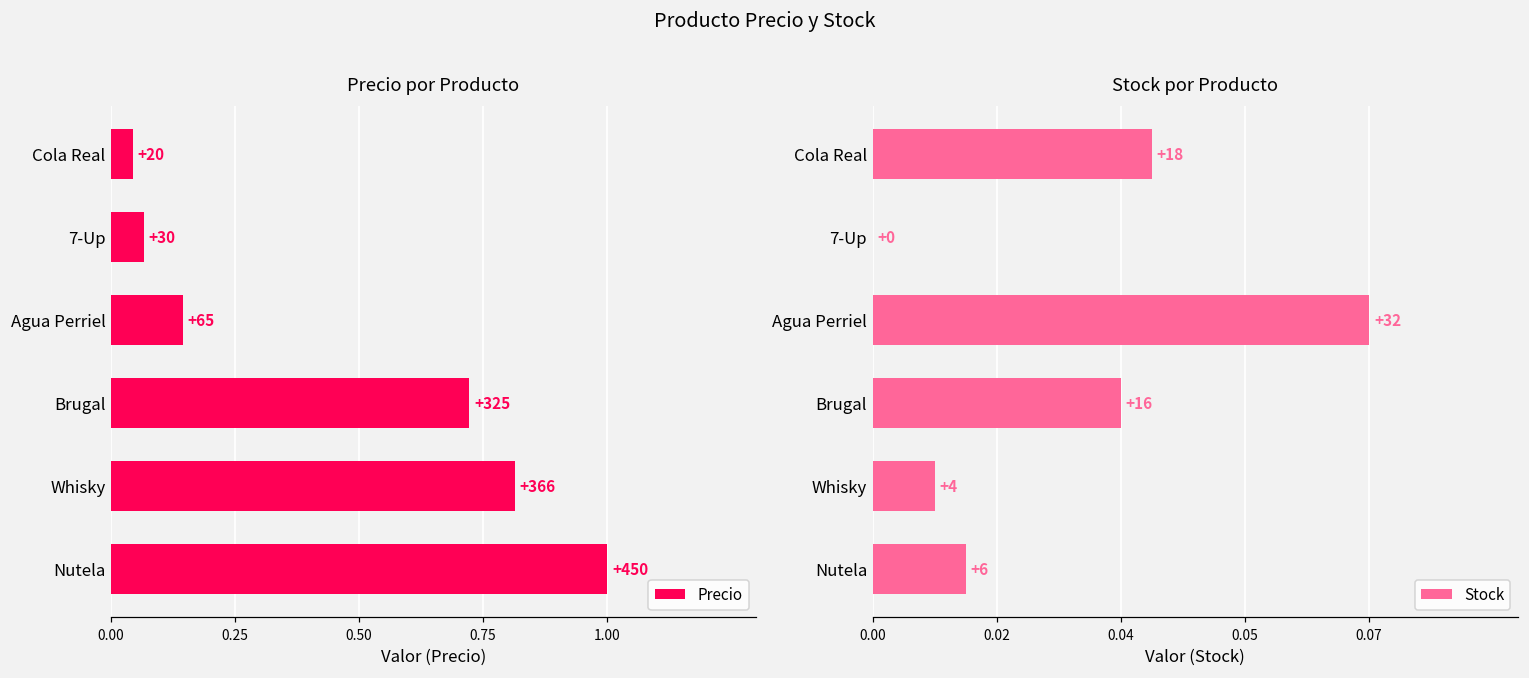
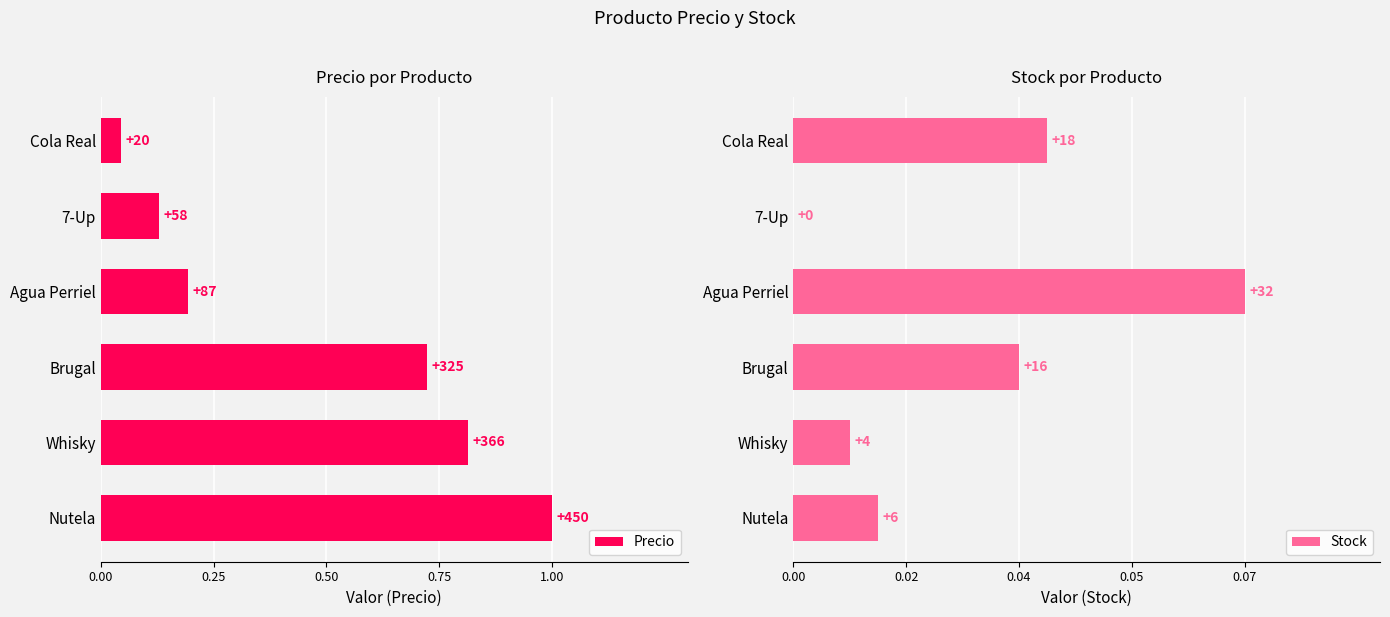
Precio por Producto, 7-Up: +30 -> +58
Precio por Producto, Agua Perriel: +65 -> +87
